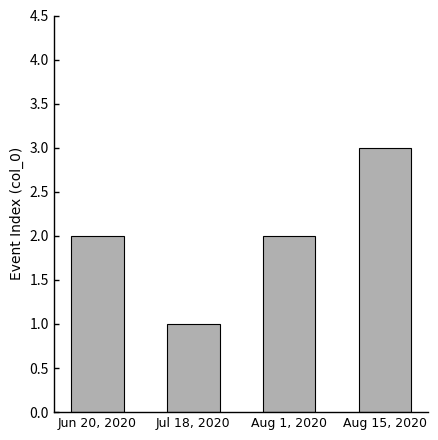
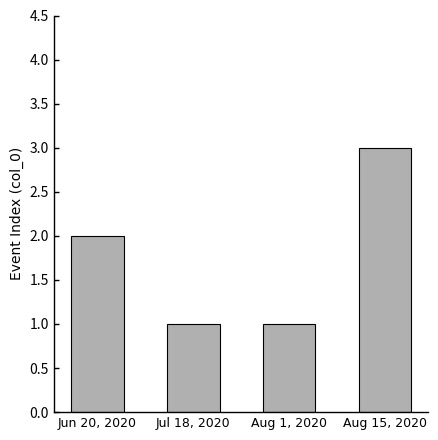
Aug 1, 2020: 2 -> 1
